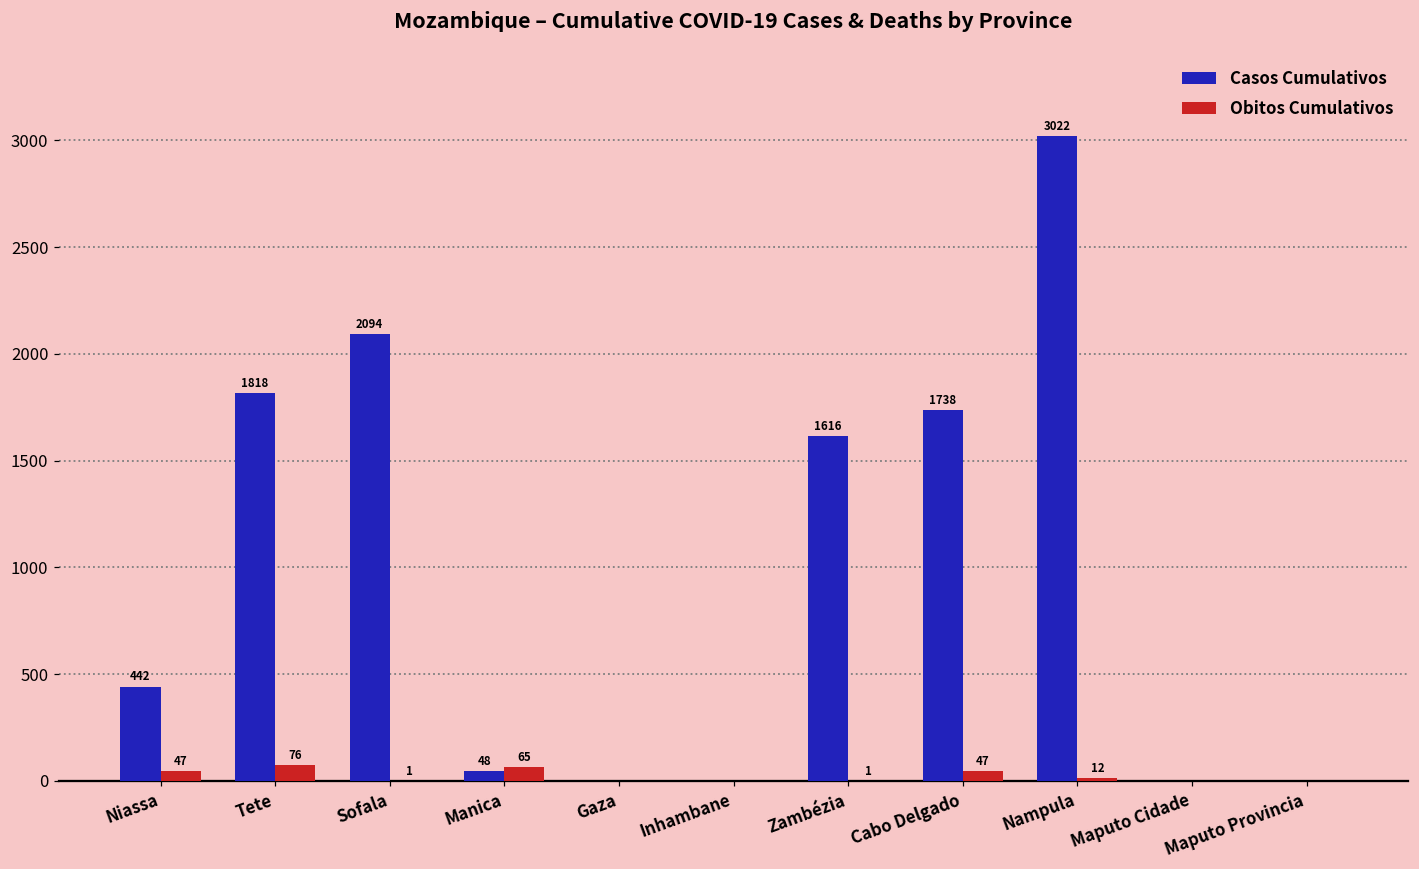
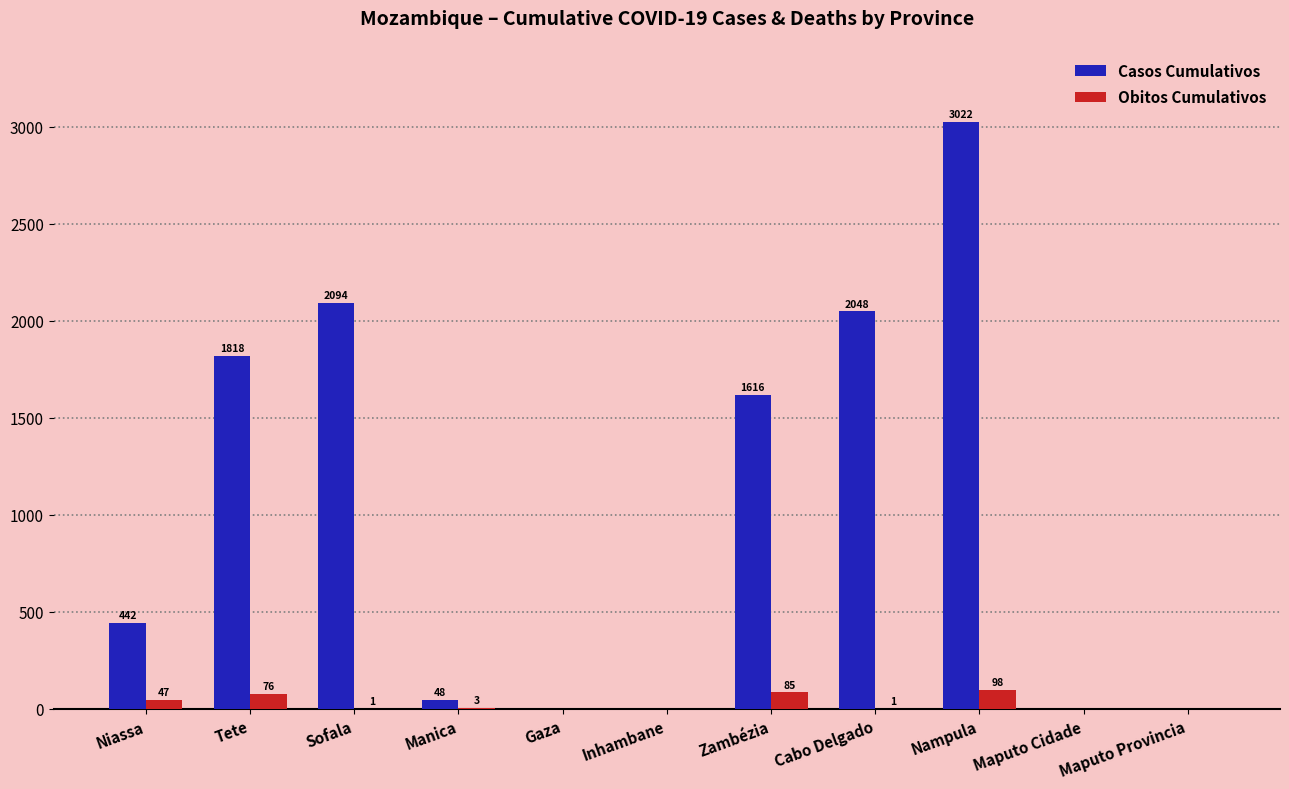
Obitos Cumulativos, Manica: 65 -> 3
Obitos Cumulativos, Zambézia: 1 -> 85
Casos Cumulativos, Cabo Delgado: 1738 -> 2048
Obitos Cumulativos, Cabo Delgado: 47 -> 1
Obitos Cumulativos, Nampula: 12 -> 98
